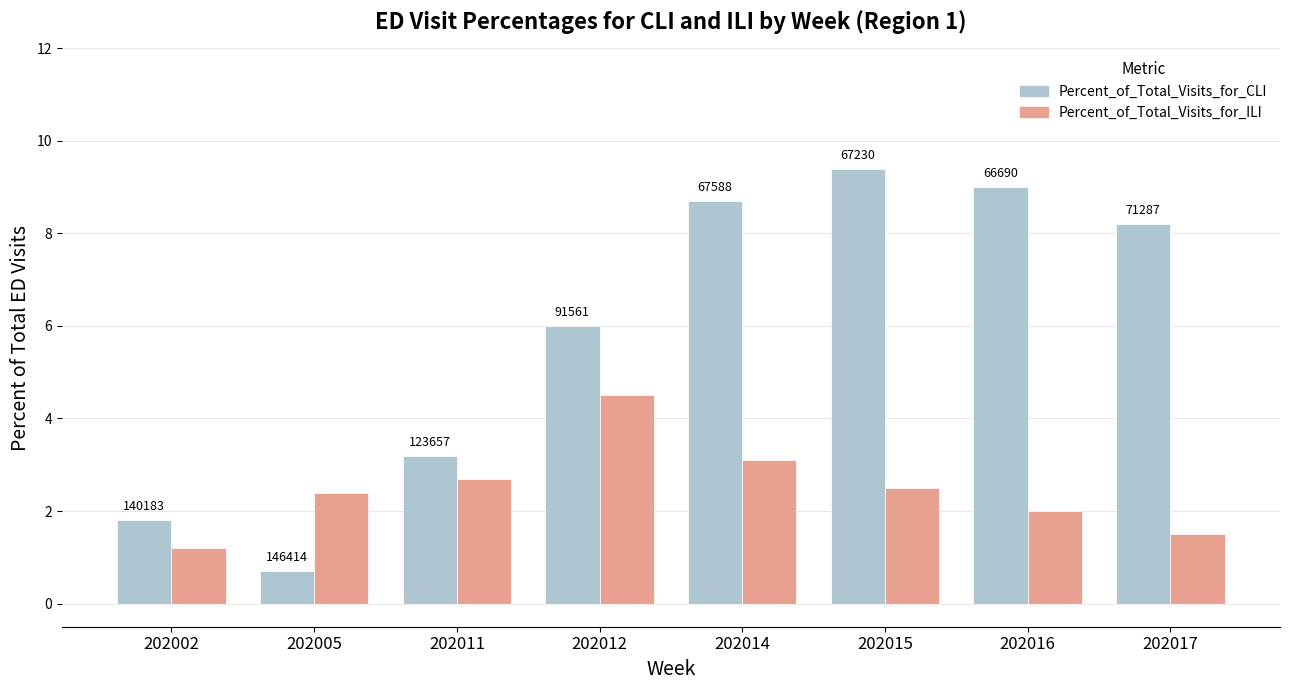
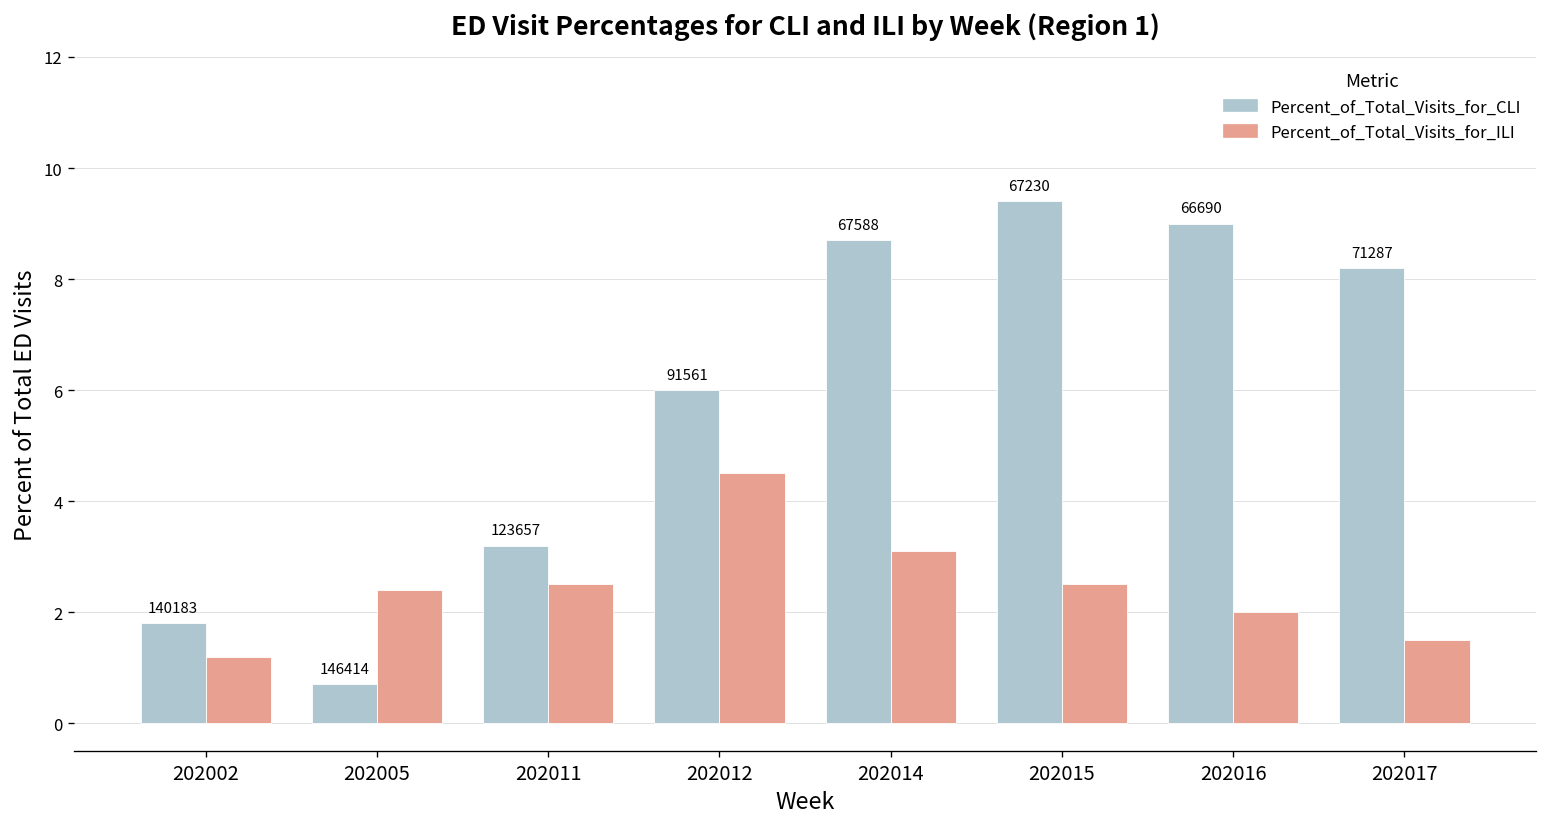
Percent_of_Total_Visits_for_ILI, 202011: 2.7 -> 2.5
